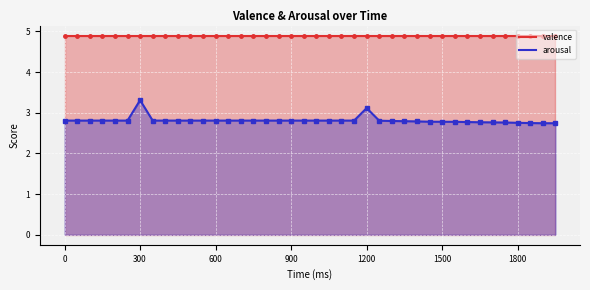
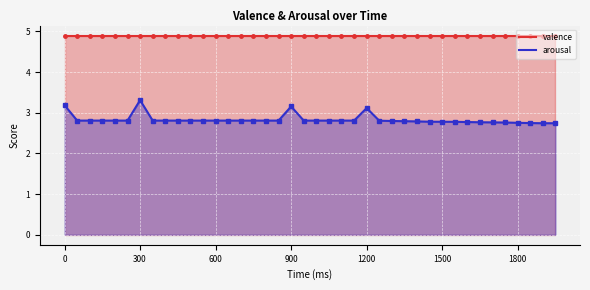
arousal, 0: 2.8 -> 3.2
arousal, 900: 2.8 -> 3.2
